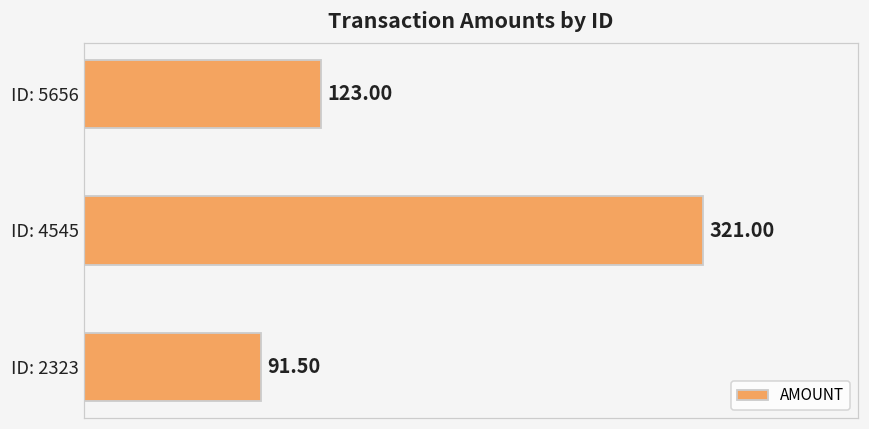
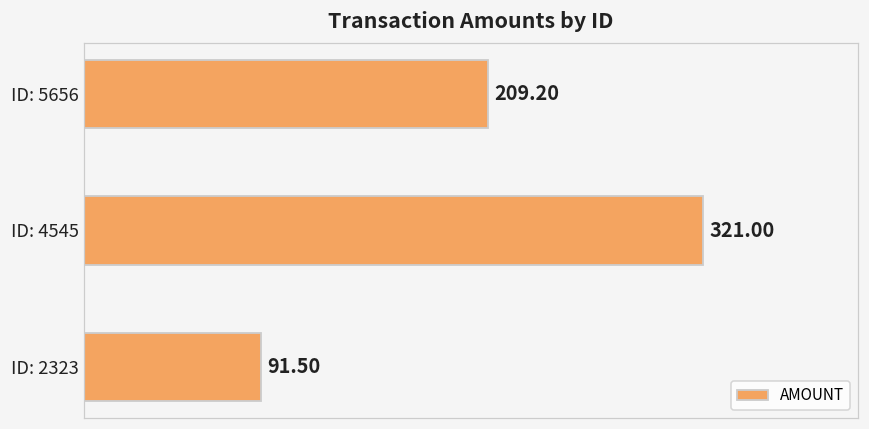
ID: 5656: 123.00 -> 209.20
